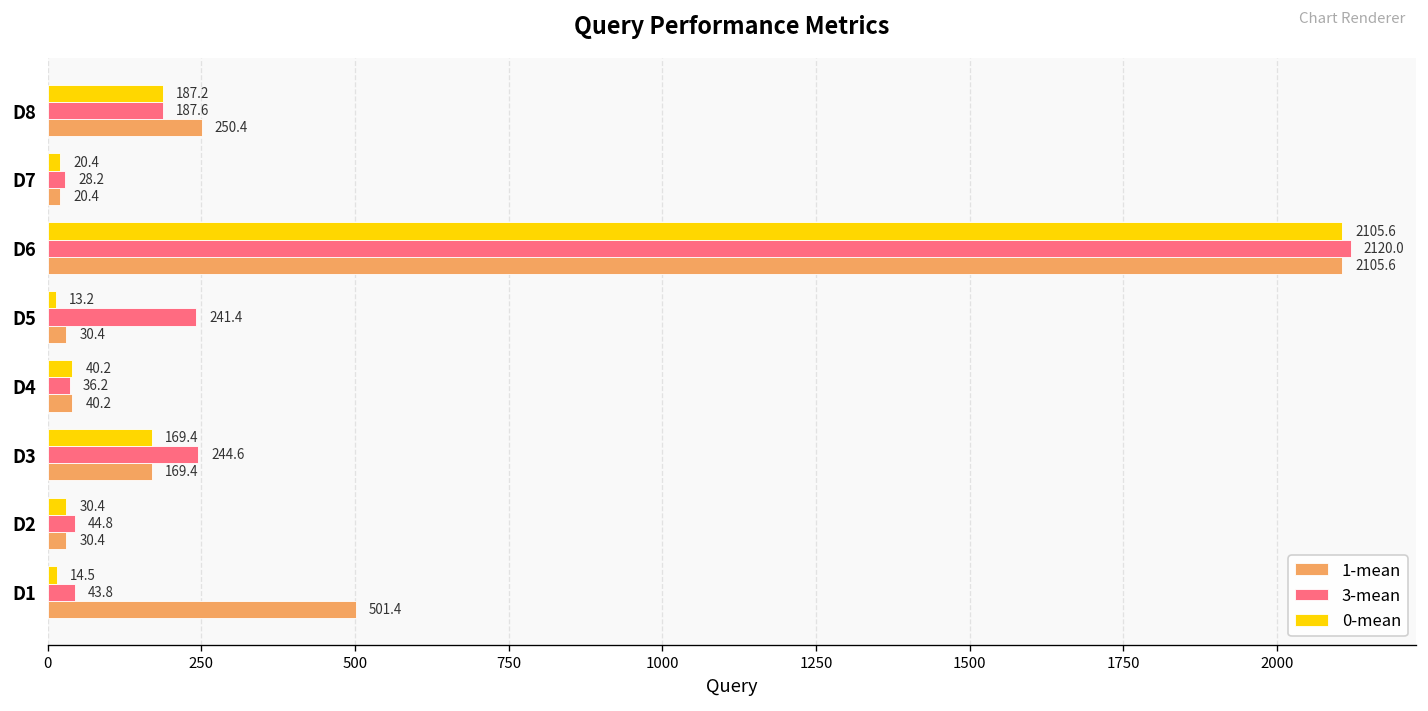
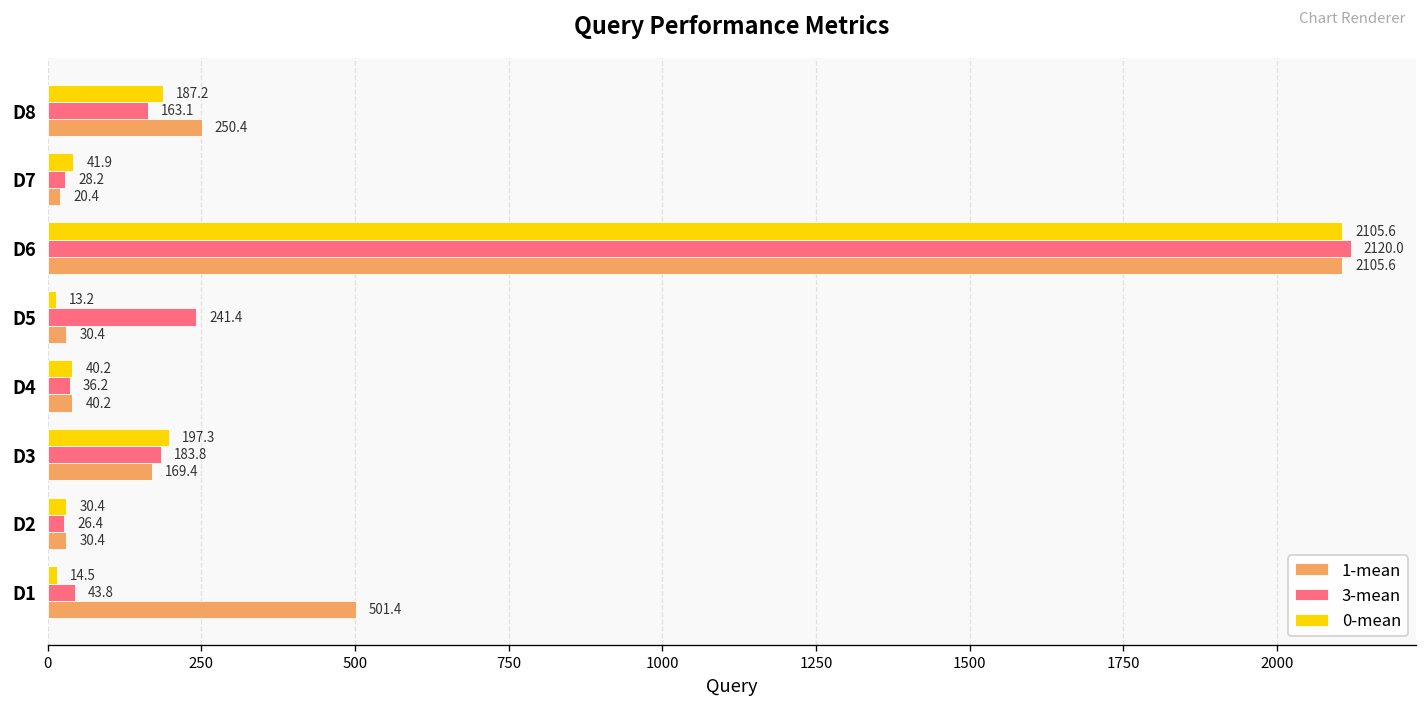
3-mean, D8: 187.6 -> 163.1
0-mean, D7: 20.4 -> 41.9
0-mean, D3: 169.4 -> 197.3
3-mean, D3: 244.6 -> 183.8
3-mean, D2: 44.8 -> 26.4
